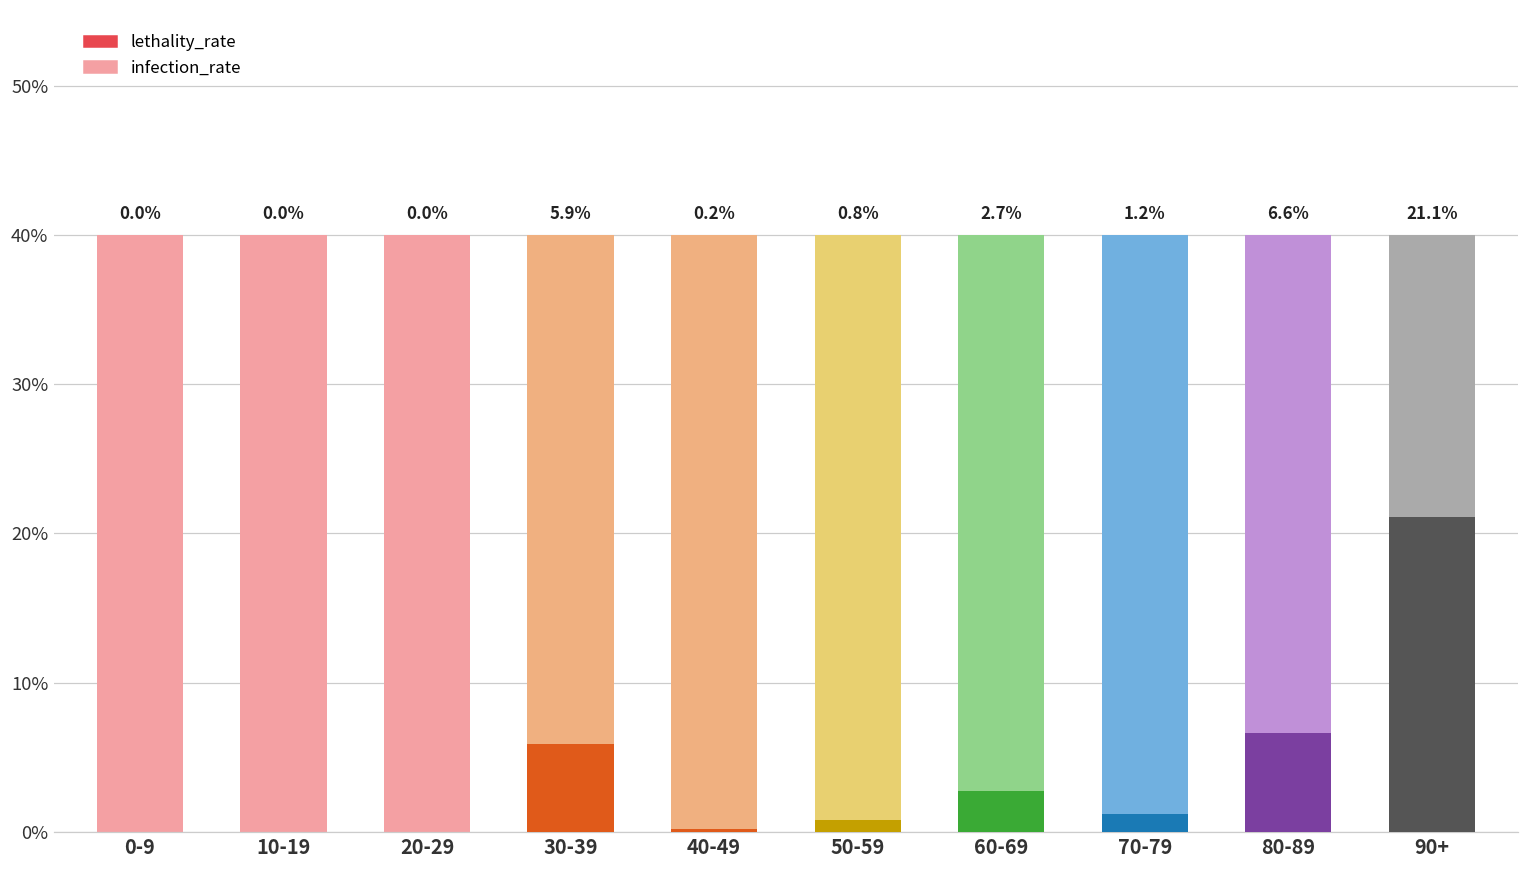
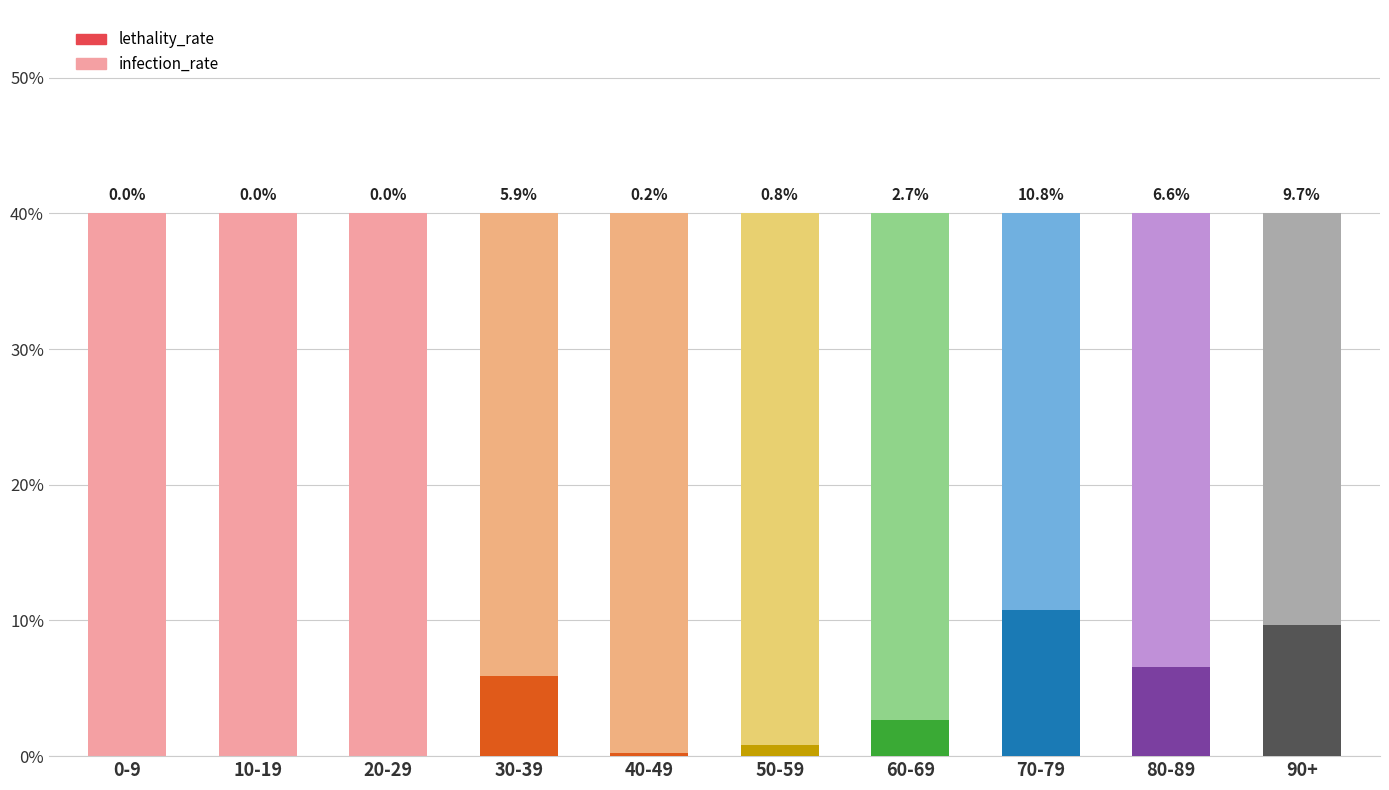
lethality_rate, 70-79: 1.2% -> 10.8%
lethality_rate, 90+: 21.1% -> 9.7%
